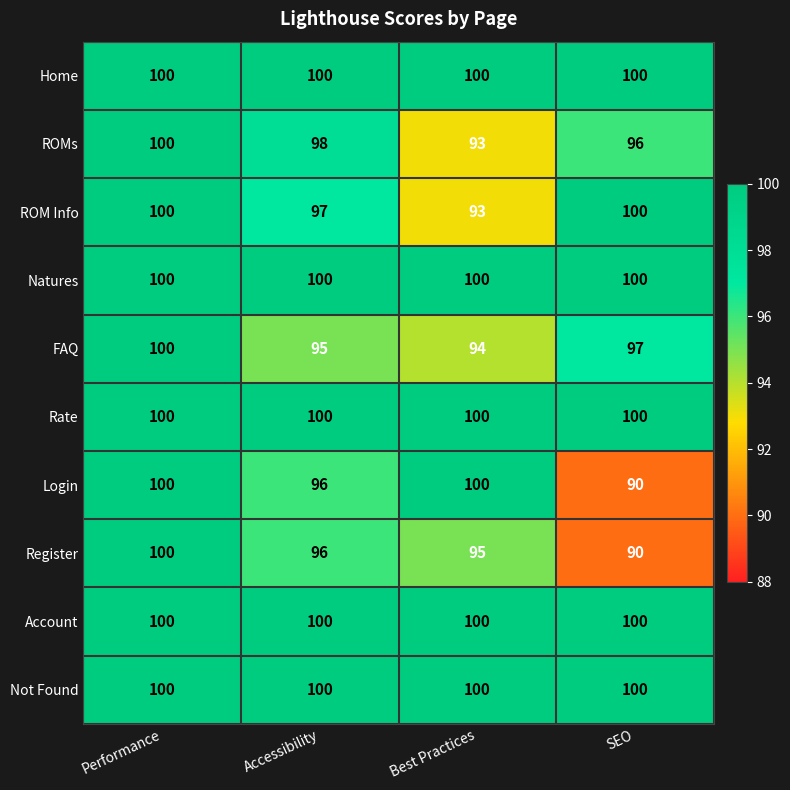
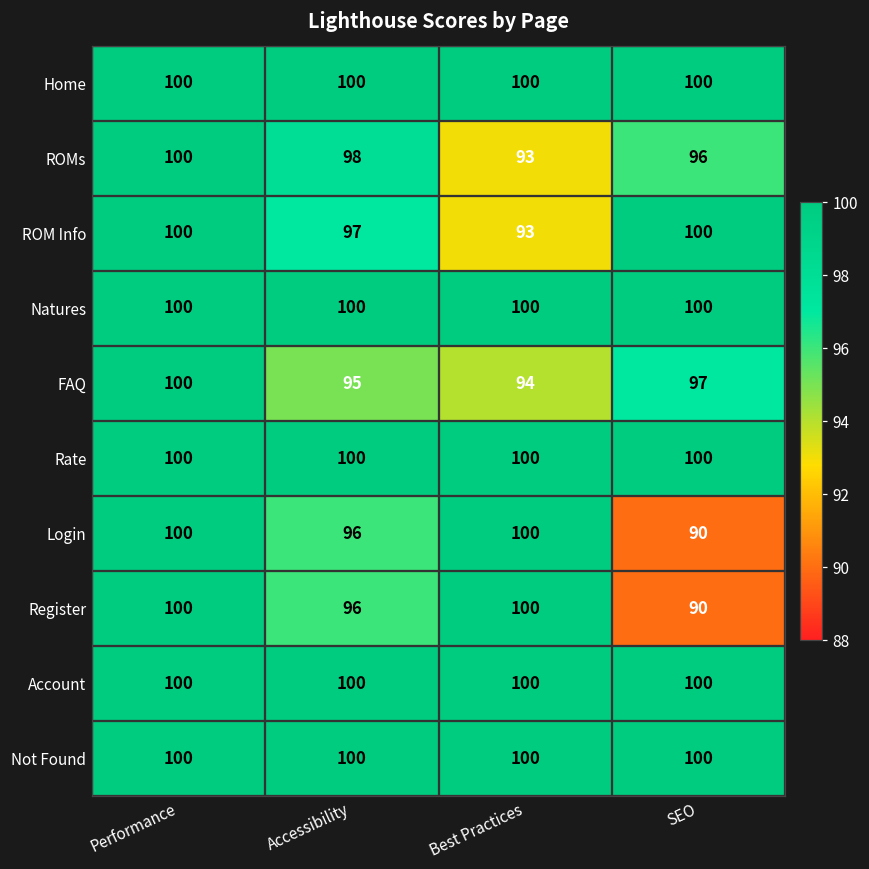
Register, Best Practices: 95 -> 100
